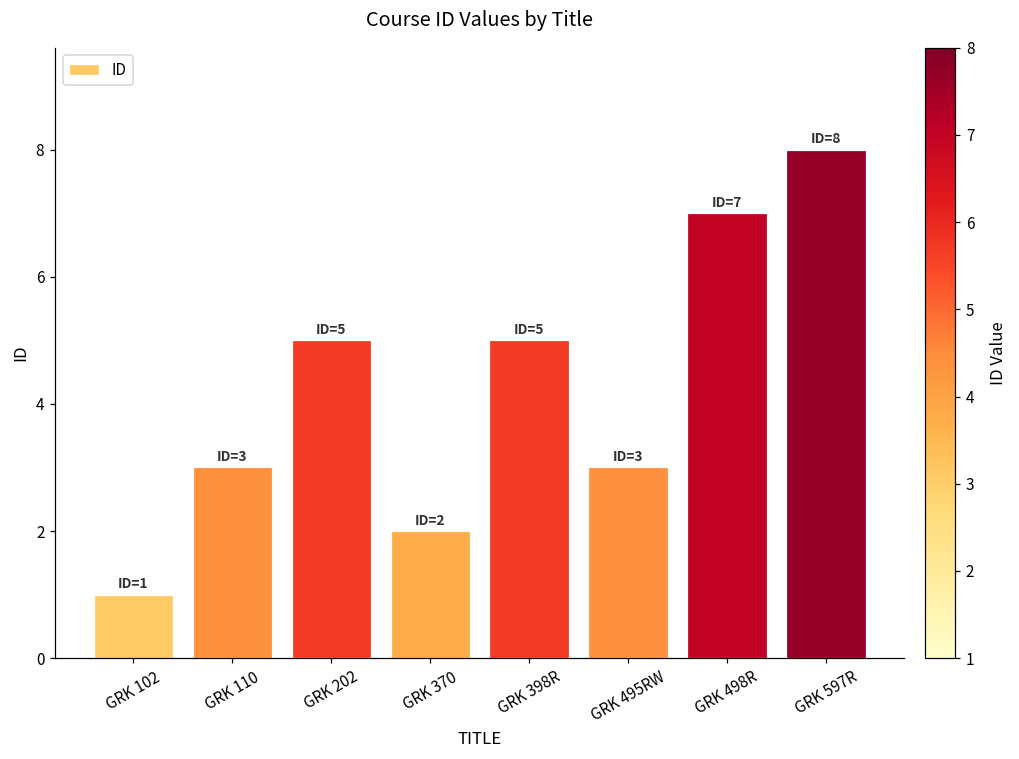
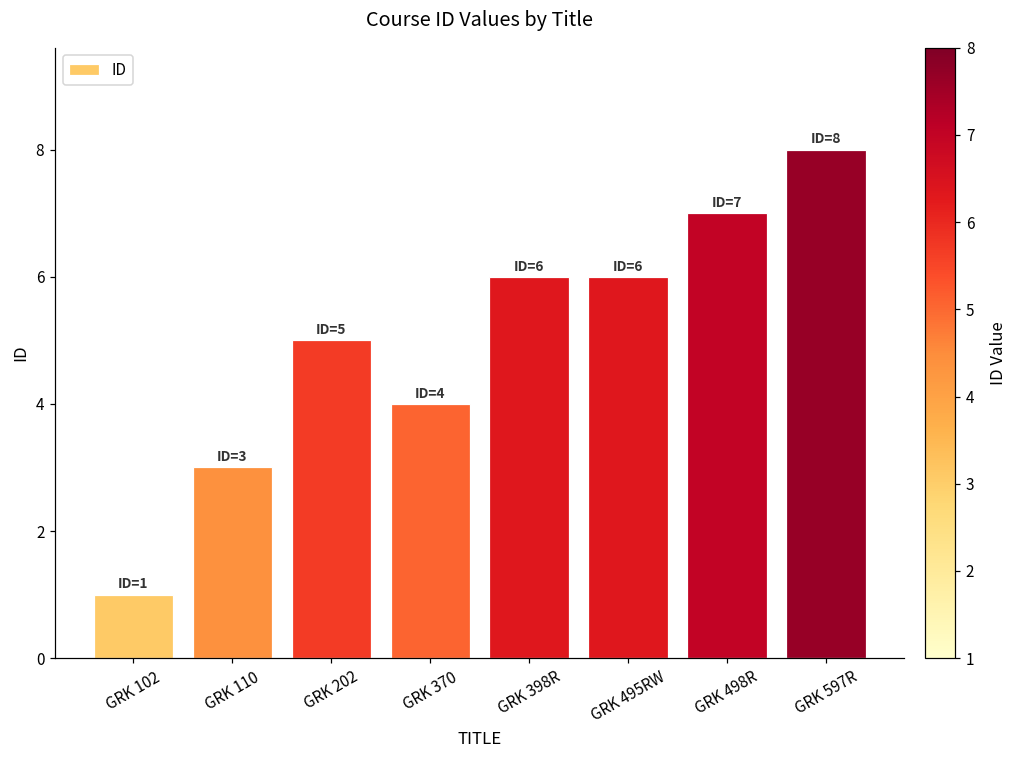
GRK 370: 2 -> 4
GRK 398R: 5 -> 6
GRK 495RW: 3 -> 6
